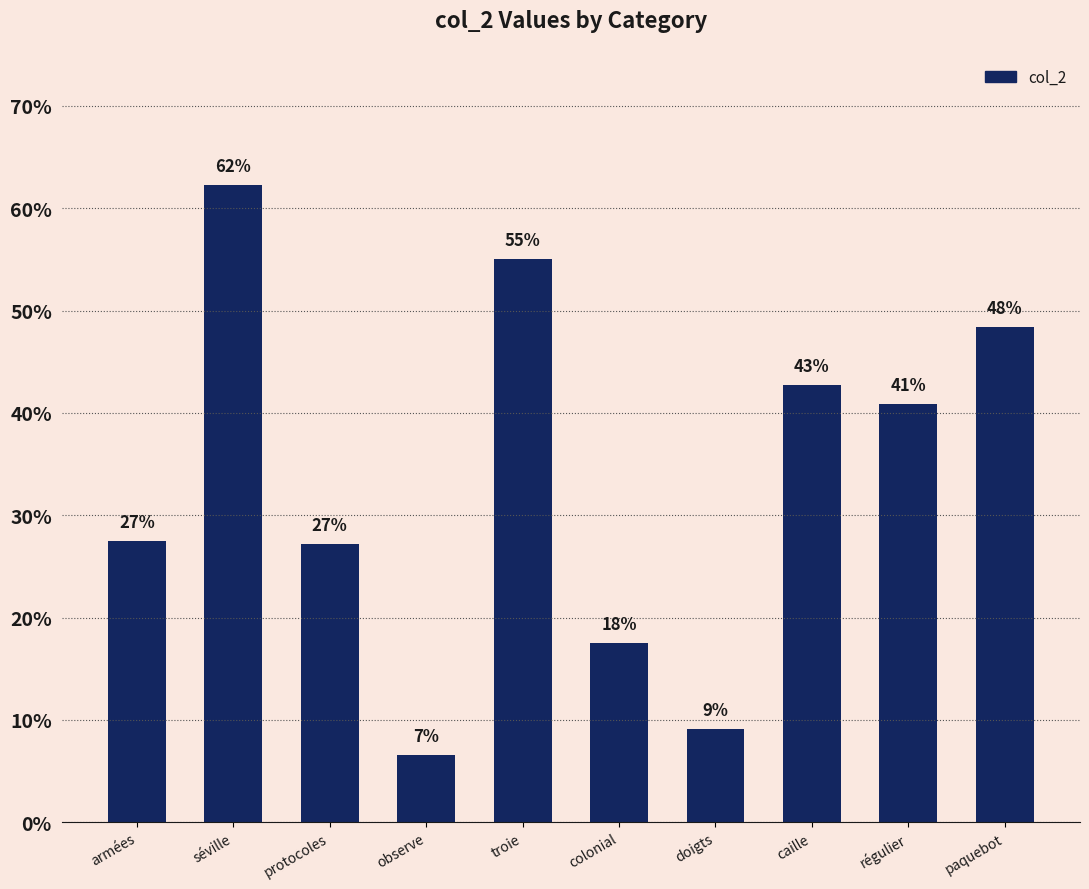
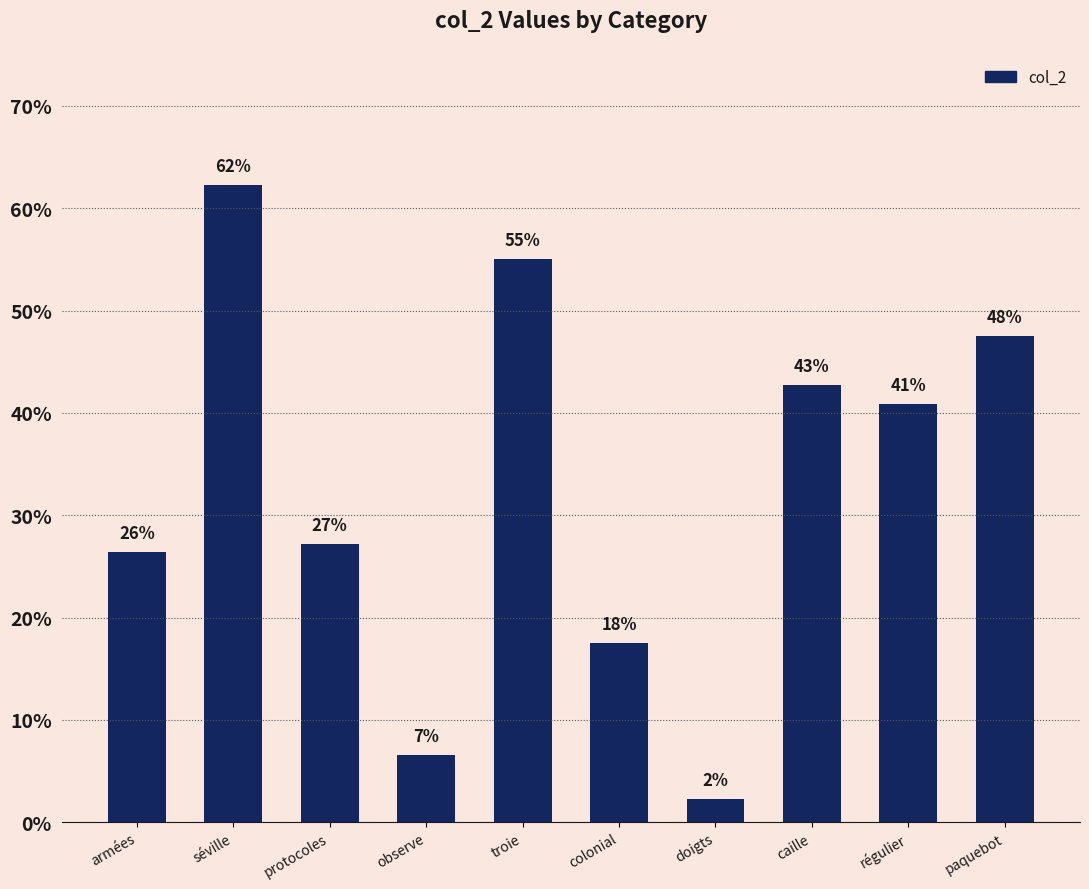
armées: 27% -> 26%
doigts: 9% -> 2%
paquebot: 48.4% -> 47.5%
